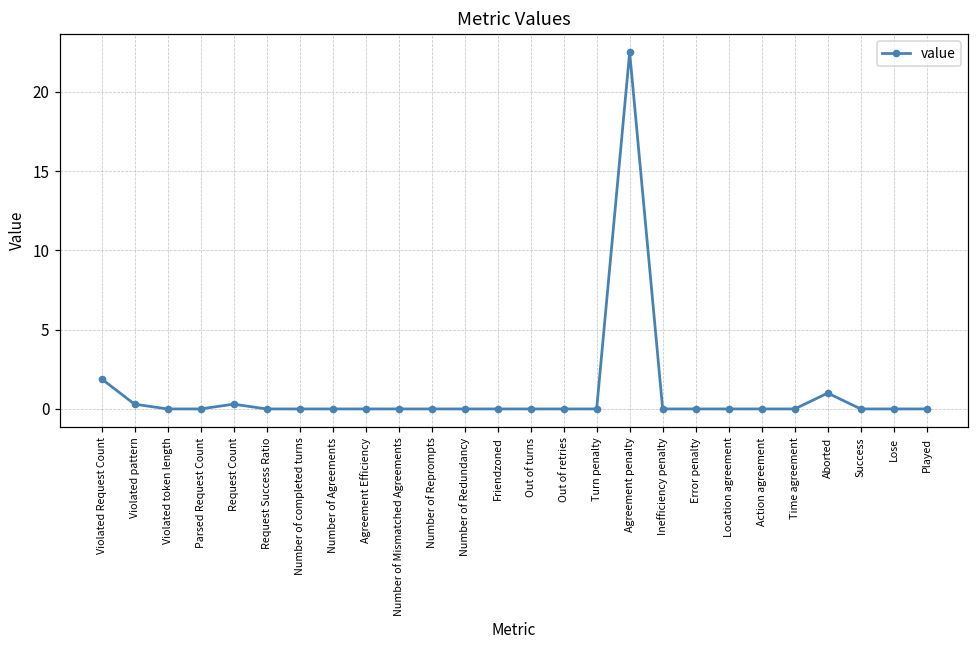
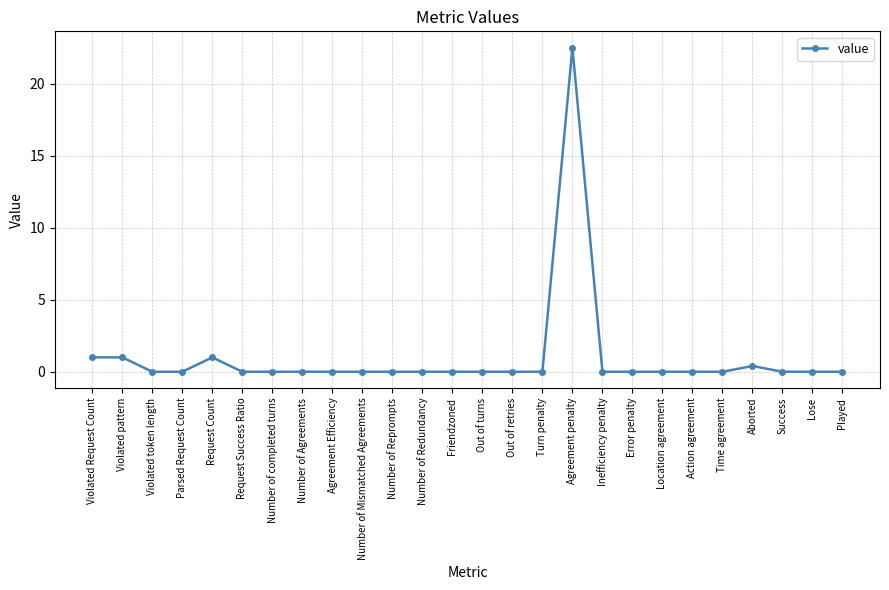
Violated Request Count: 1.9 -> 1.0
Violated pattern: 0.3 -> 1.0
Request Count: 0.3 -> 1.0
Aborted: 1.0 -> 0.4
